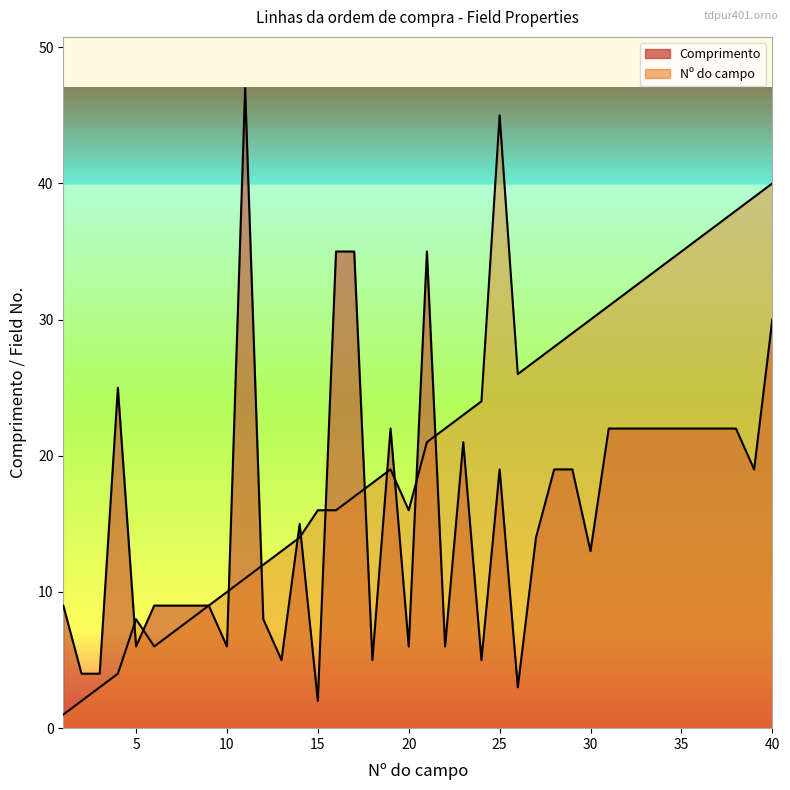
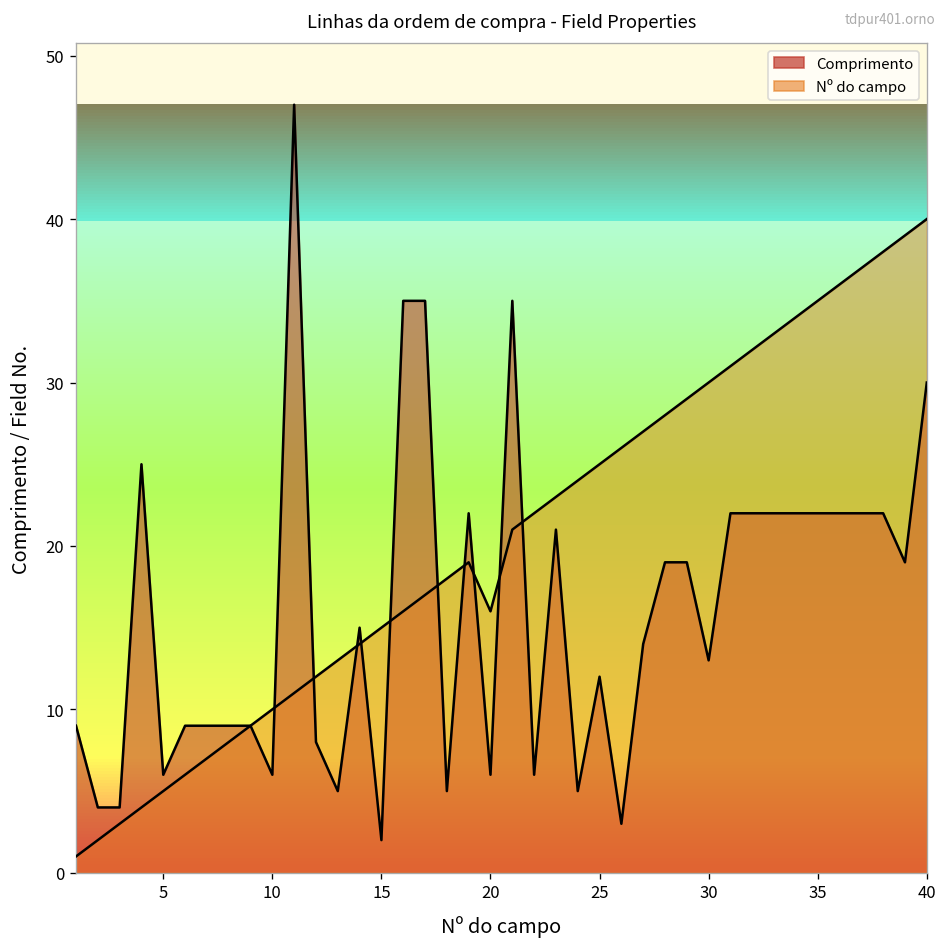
Nº do campo, 5: 8 -> 5
Nº do campo, 15: 16 -> 15
Comprimento, 25: 19 -> 12
Nº do campo, 25: 45 -> 25
